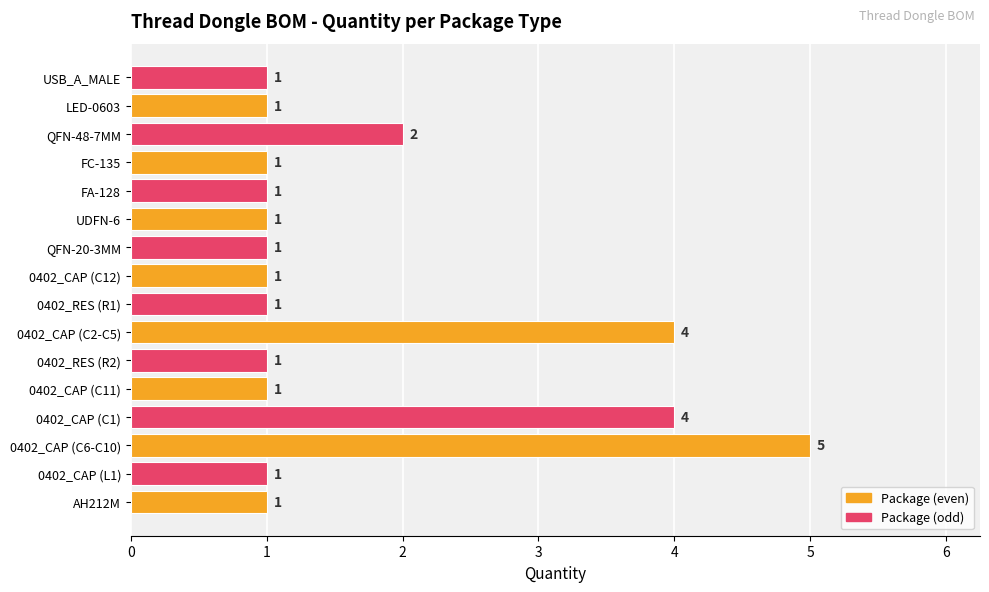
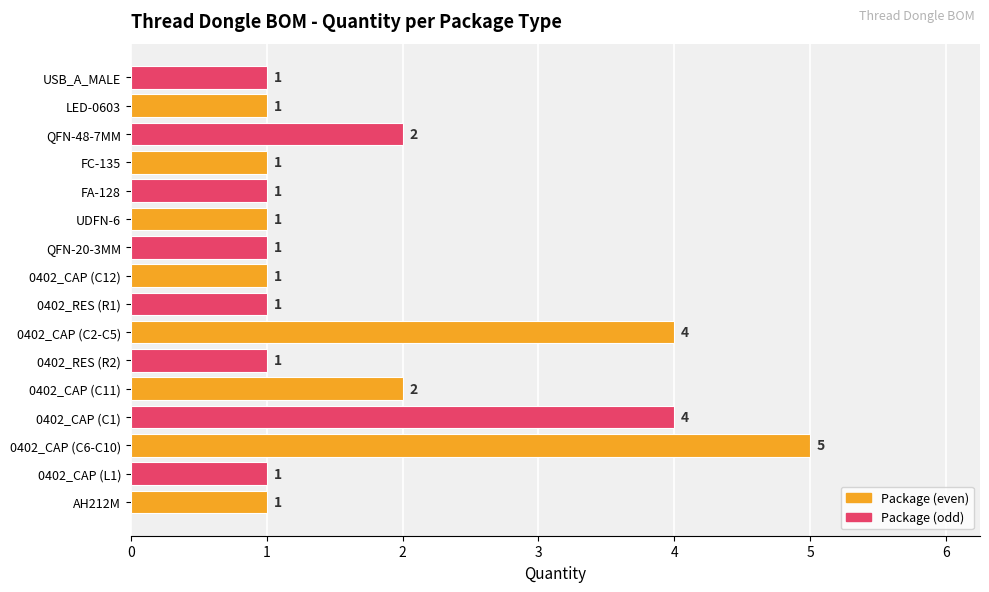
0402_CAP (C11): 1 -> 2
